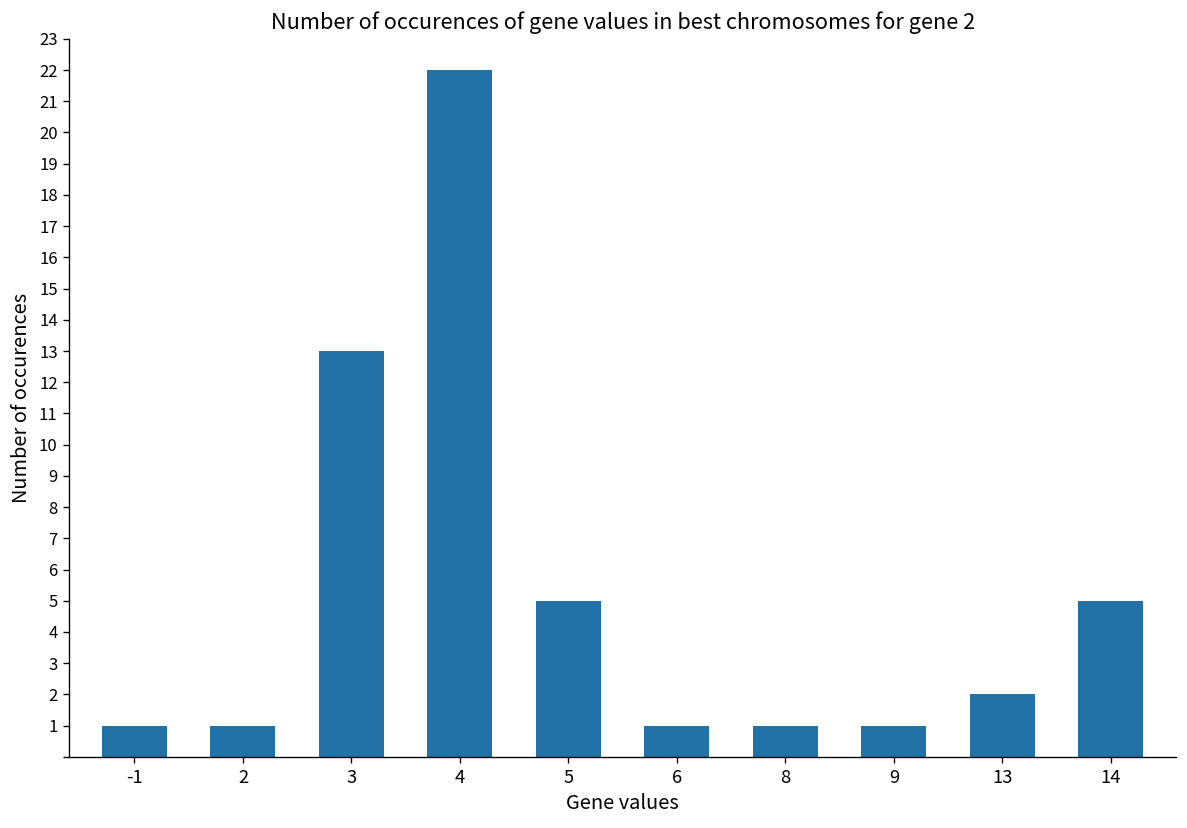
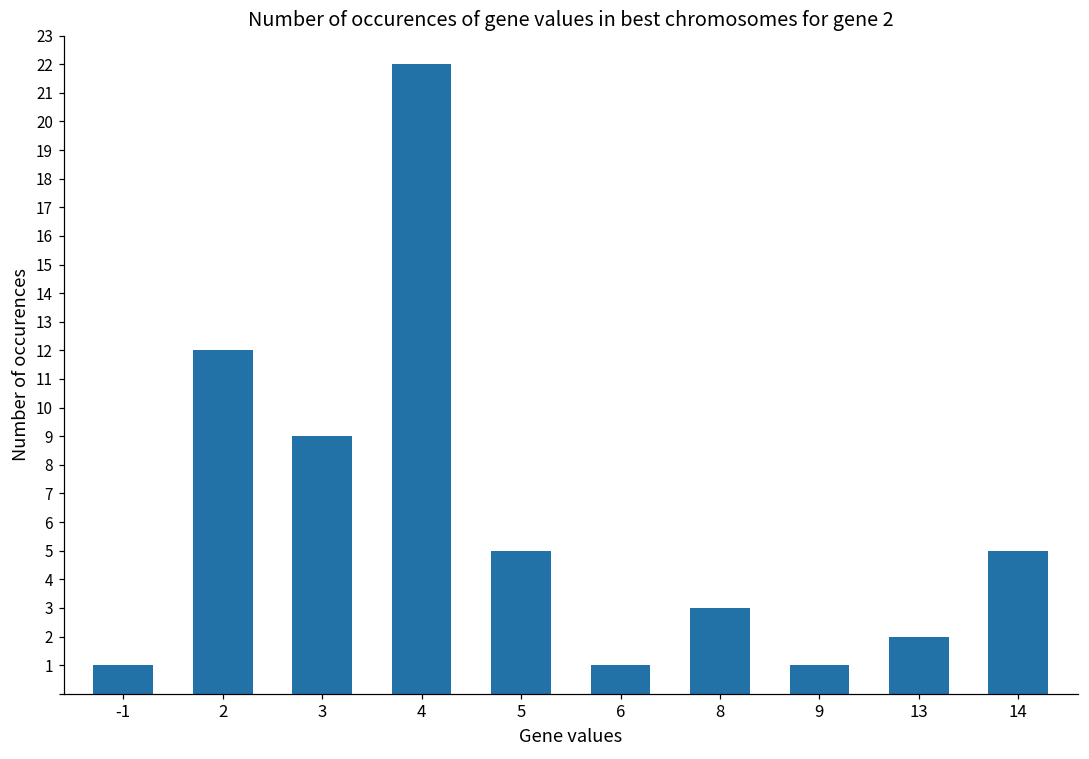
2: 1 -> 12
3: 13 -> 9
8: 1 -> 3
